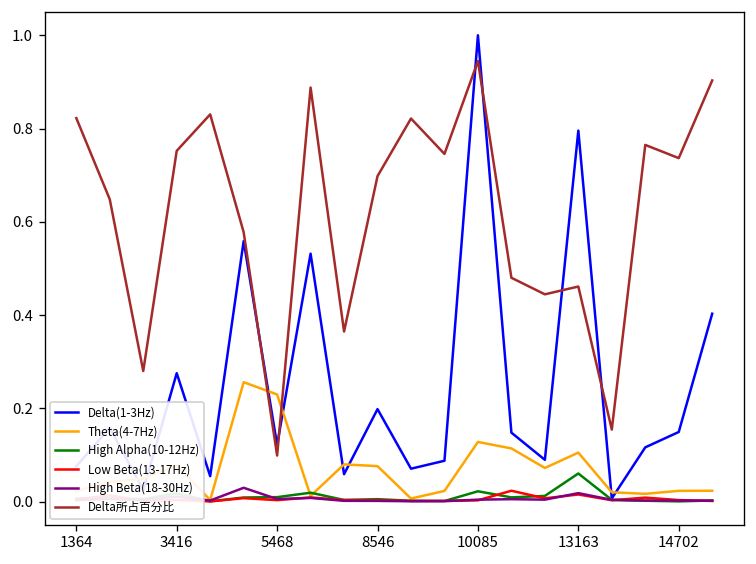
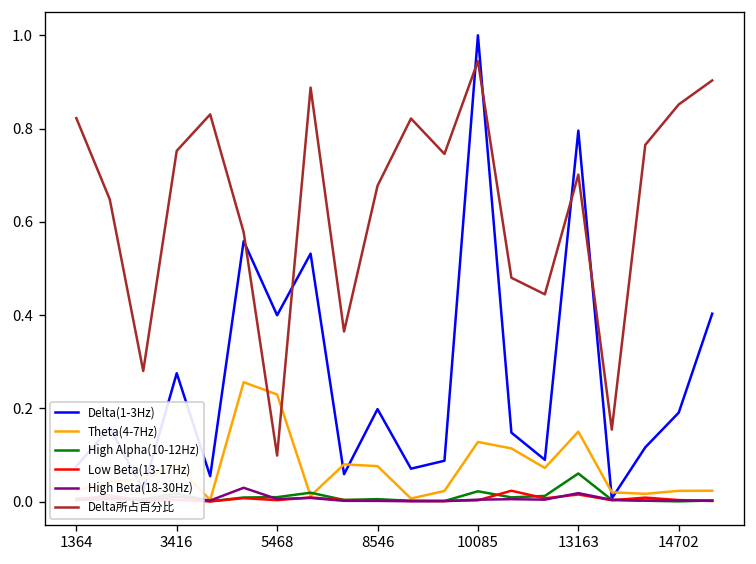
Delta(1-3Hz), 5468: 0.12 -> 0.40
Delta所占百分比, 8546: 0.70 -> 0.68
Theta(4-7Hz), 13163: 0.10 -> 0.15
Delta所占百分比, 13163: 0.46 -> 0.70
Delta(1-3Hz), 14702: 0.15 -> 0.19
Delta所占百分比, 14702: 0.74 -> 0.85
